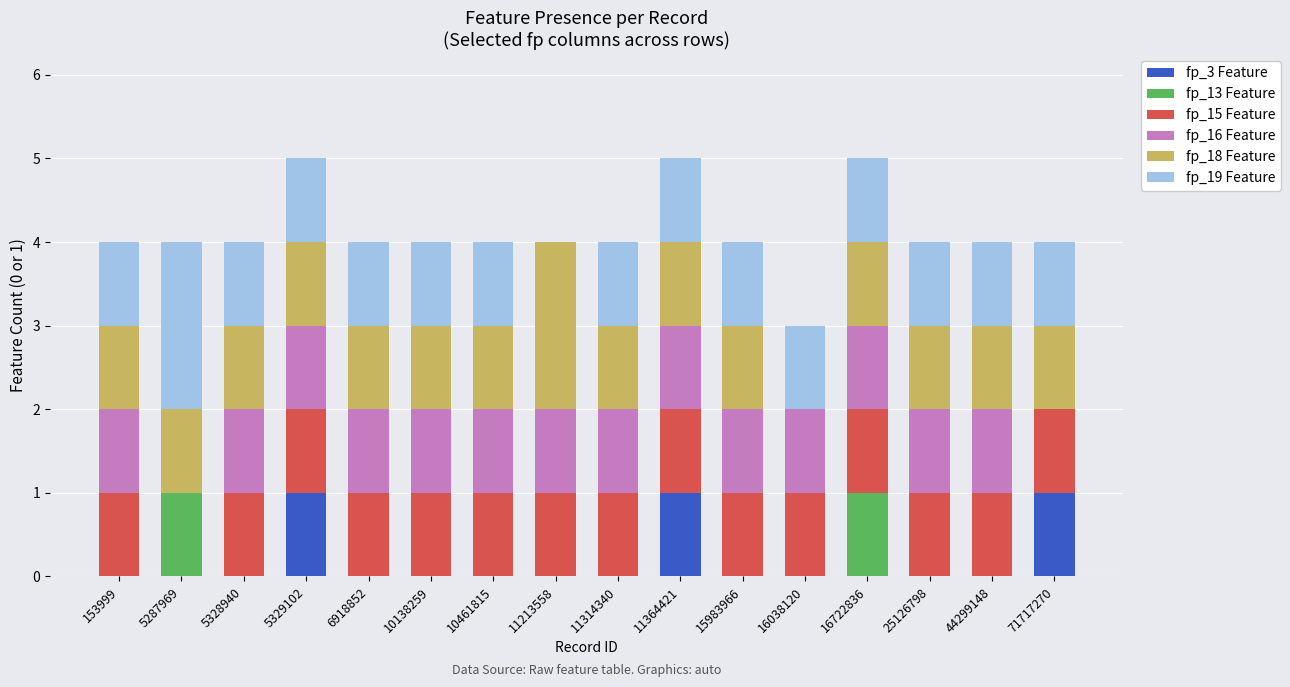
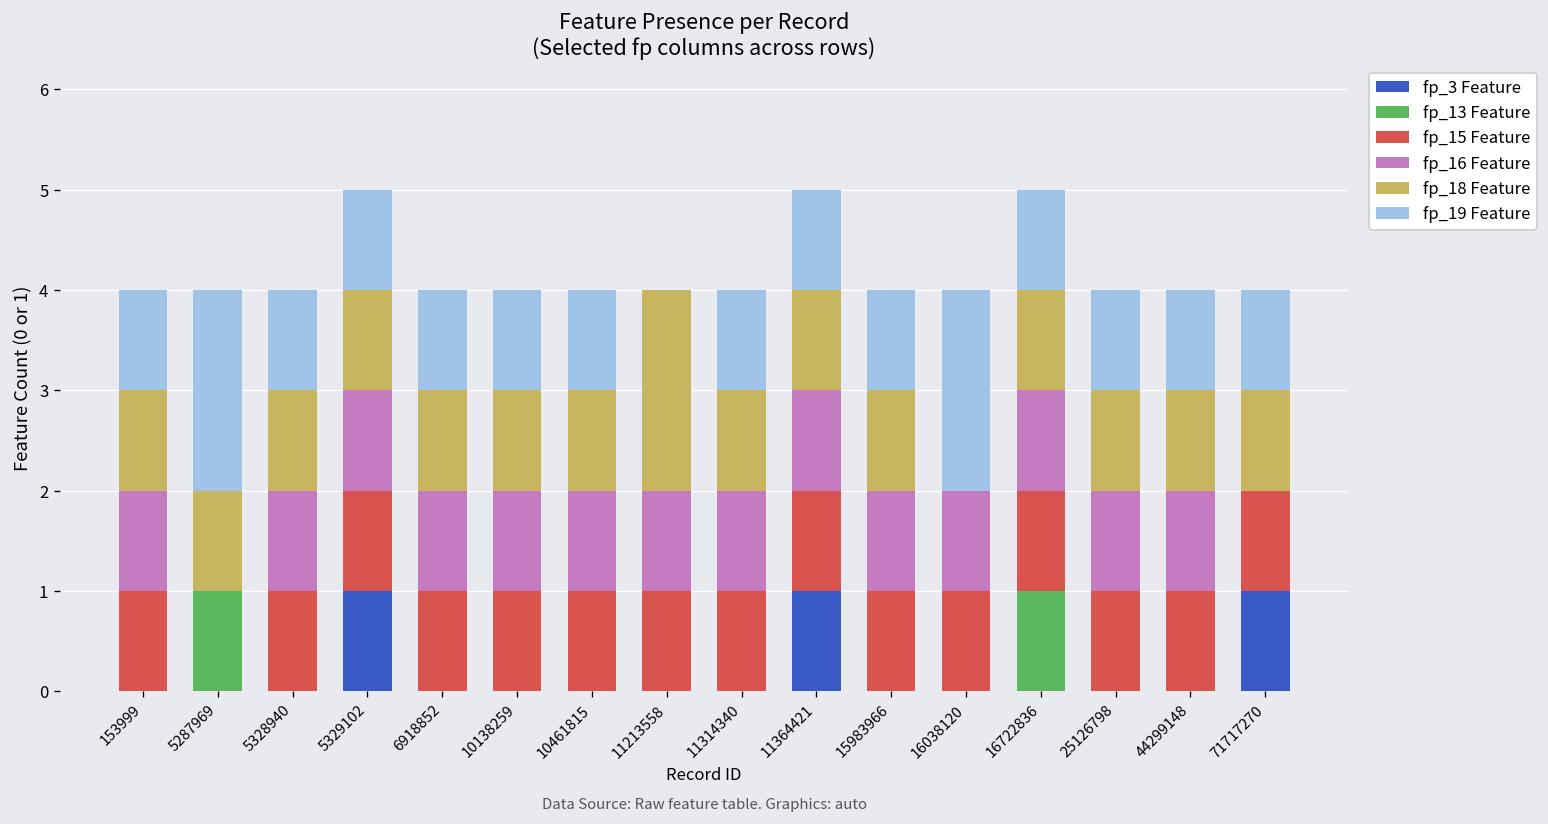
fp_19 Feature, 16038120: 1 -> 2
